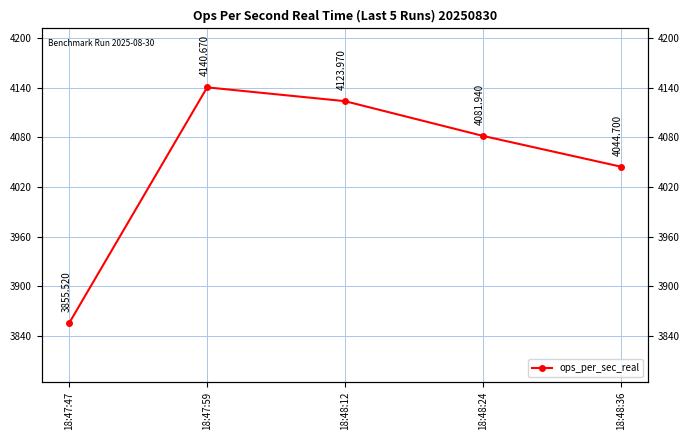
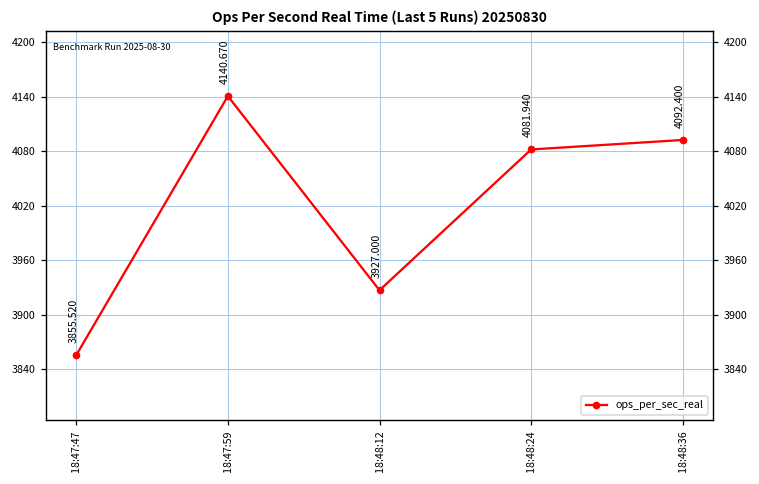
18:48:12: 4123.970 -> 3927.000
18:48:36: 4044.700 -> 4092.400
